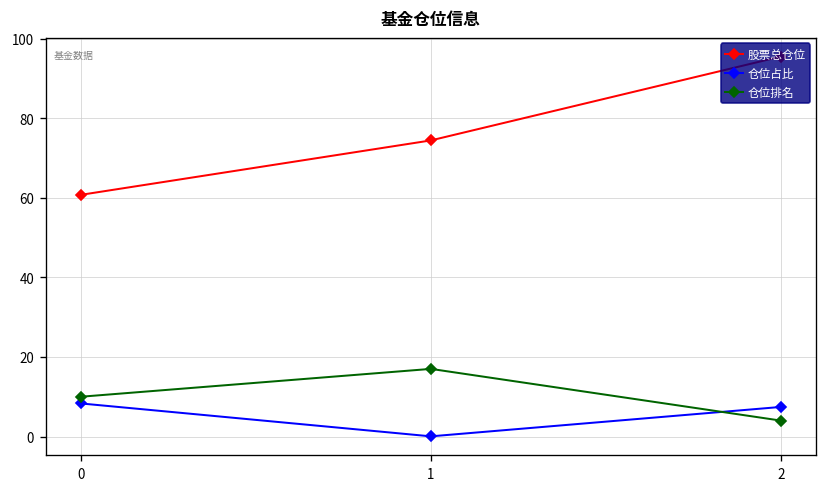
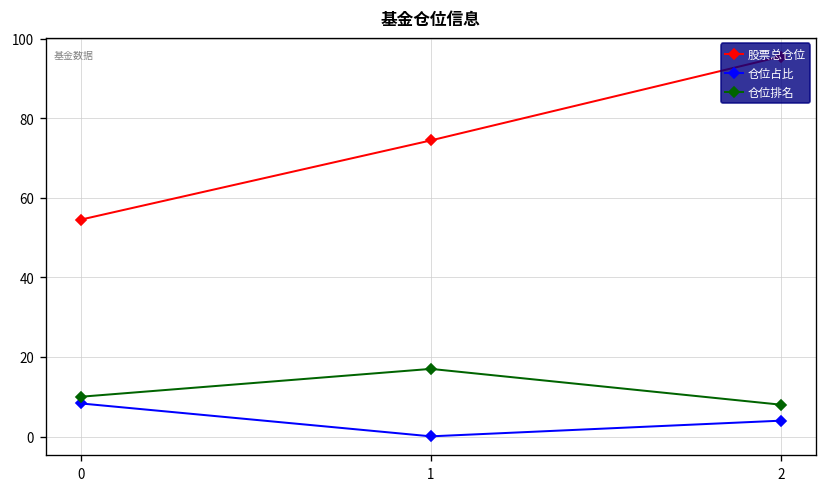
股票总仓位, 0: 61 -> 55
仓位占比, 2: 7 -> 4
仓位排名, 2: 4 -> 8
